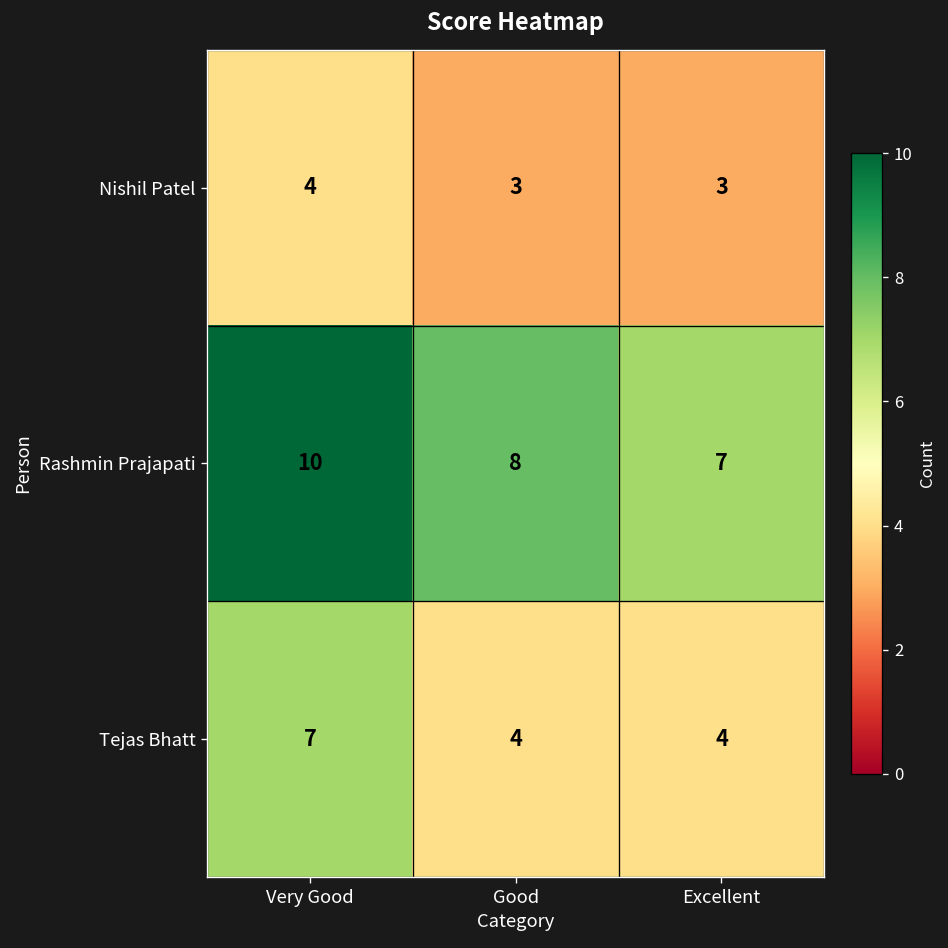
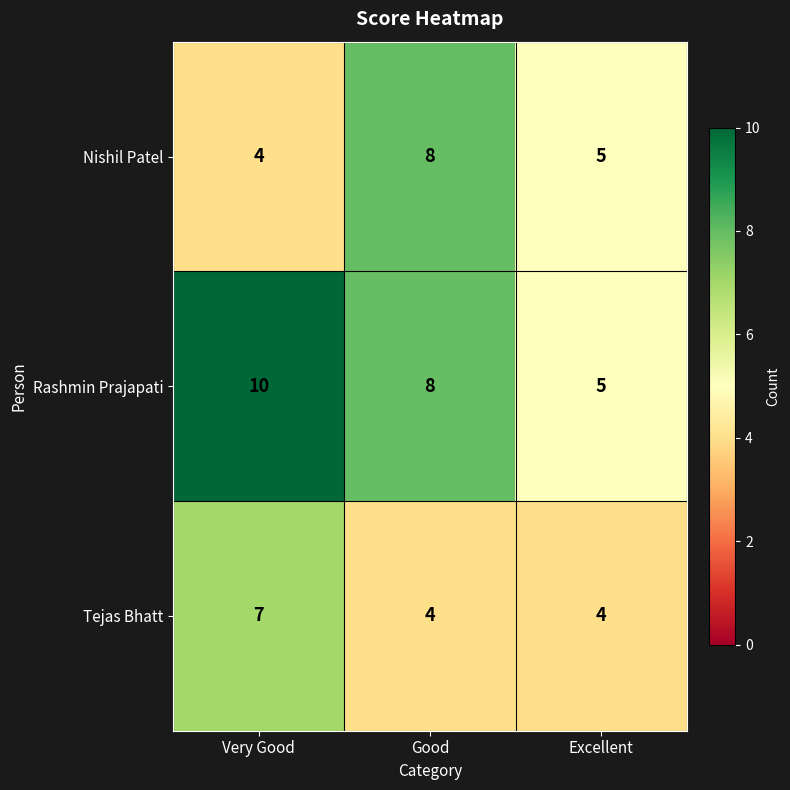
Nishil Patel, Good: 3 -> 8
Nishil Patel, Excellent: 3 -> 5
Rashmin Prajapati, Excellent: 7 -> 5
